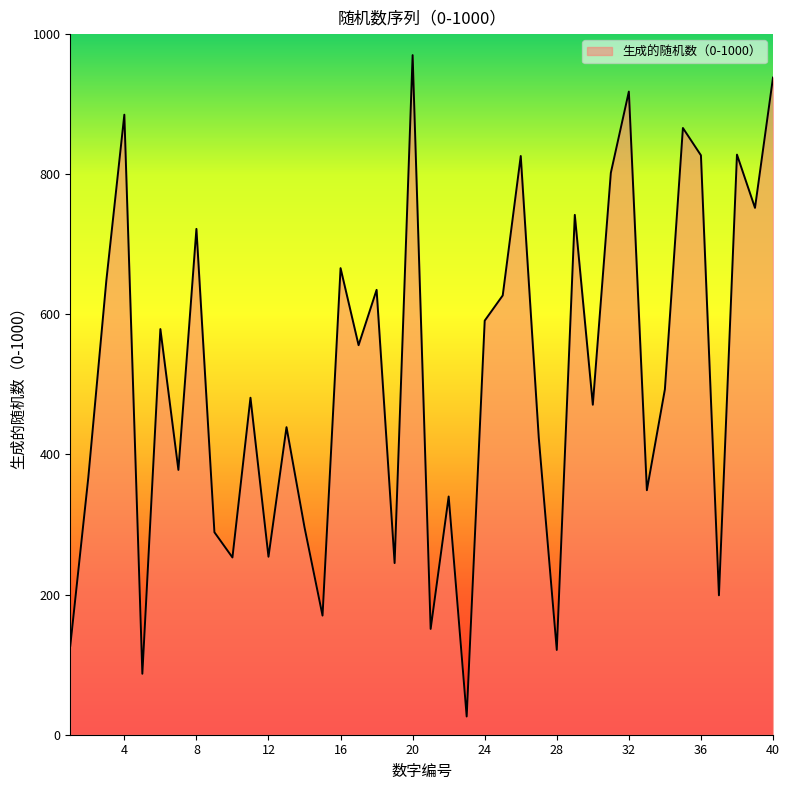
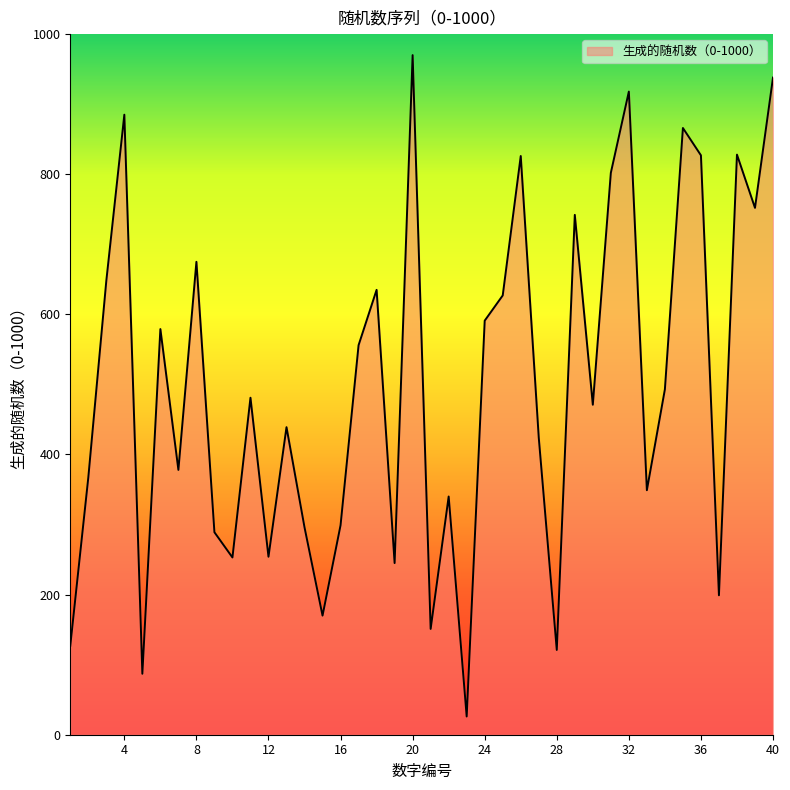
8: 720 -> 680
16: 670 -> 300
